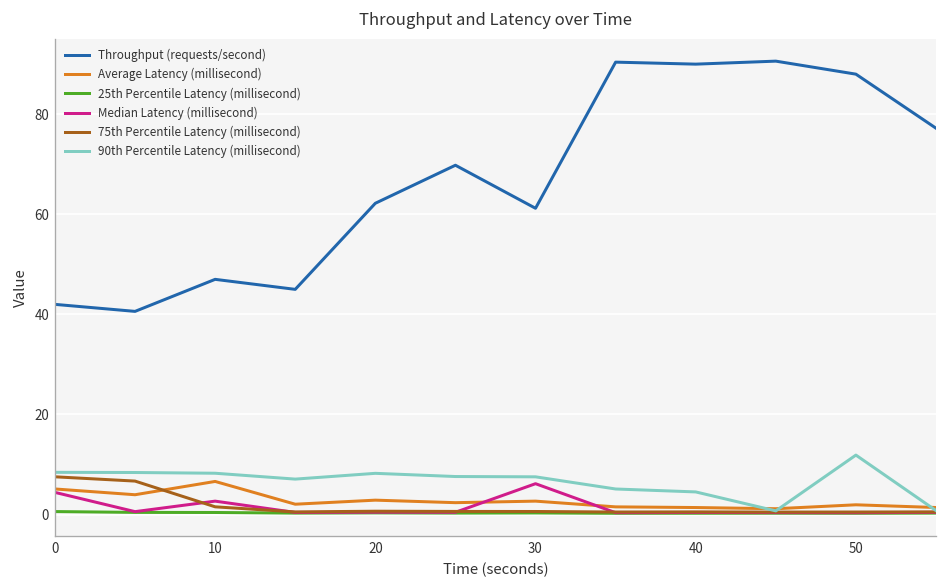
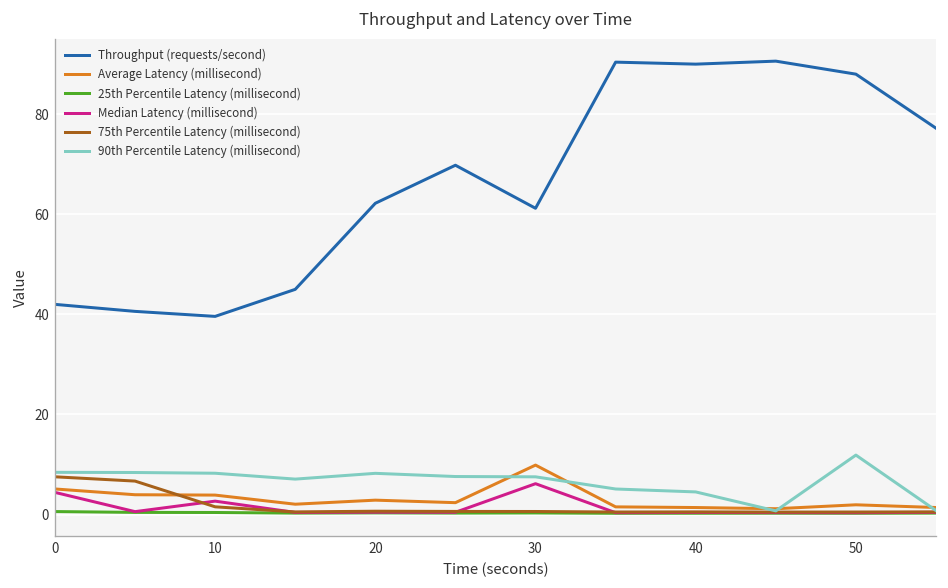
Throughput (requests/second), 10: 47 -> 40
Average Latency (millisecond), 10: 7 -> 4
Average Latency (millisecond), 30: 3 -> 10
